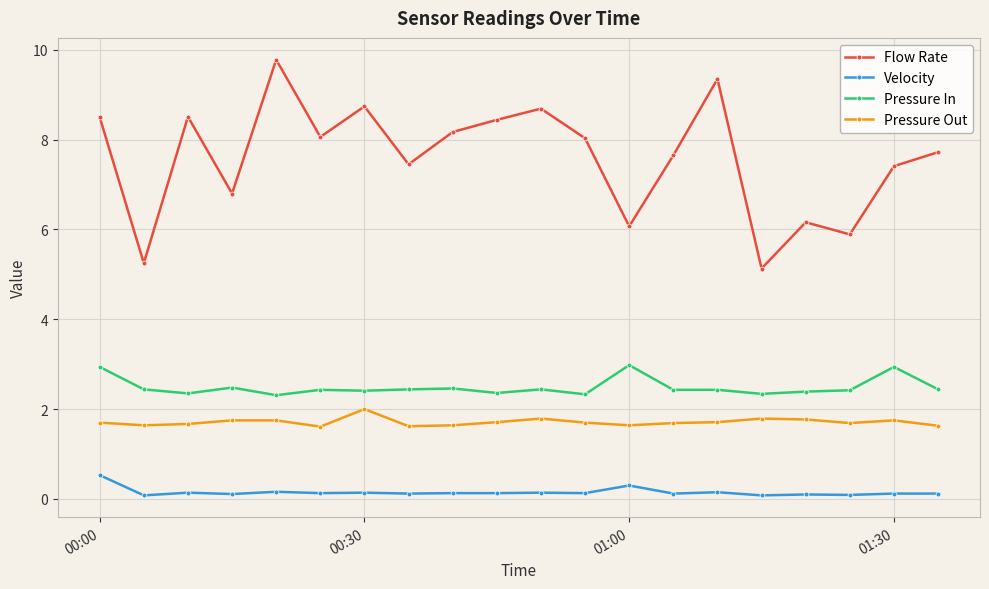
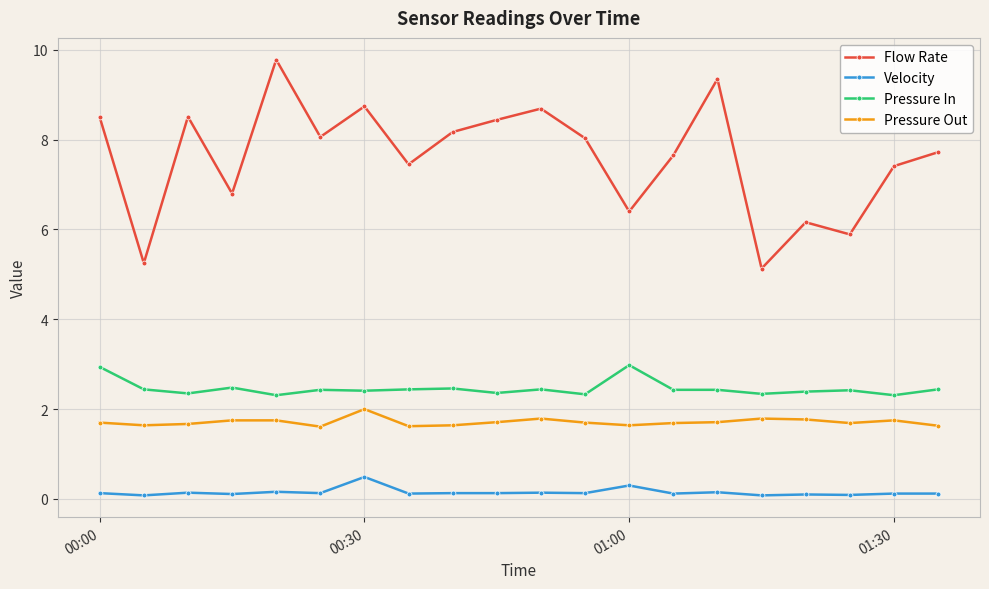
Velocity, 00:00: 0.5 -> 0.1
Velocity, 00:30: 0.1 -> 0.5
Flow Rate, 01:00: 6.1 -> 6.4
Pressure In, 01:30: 2.9 -> 2.3
